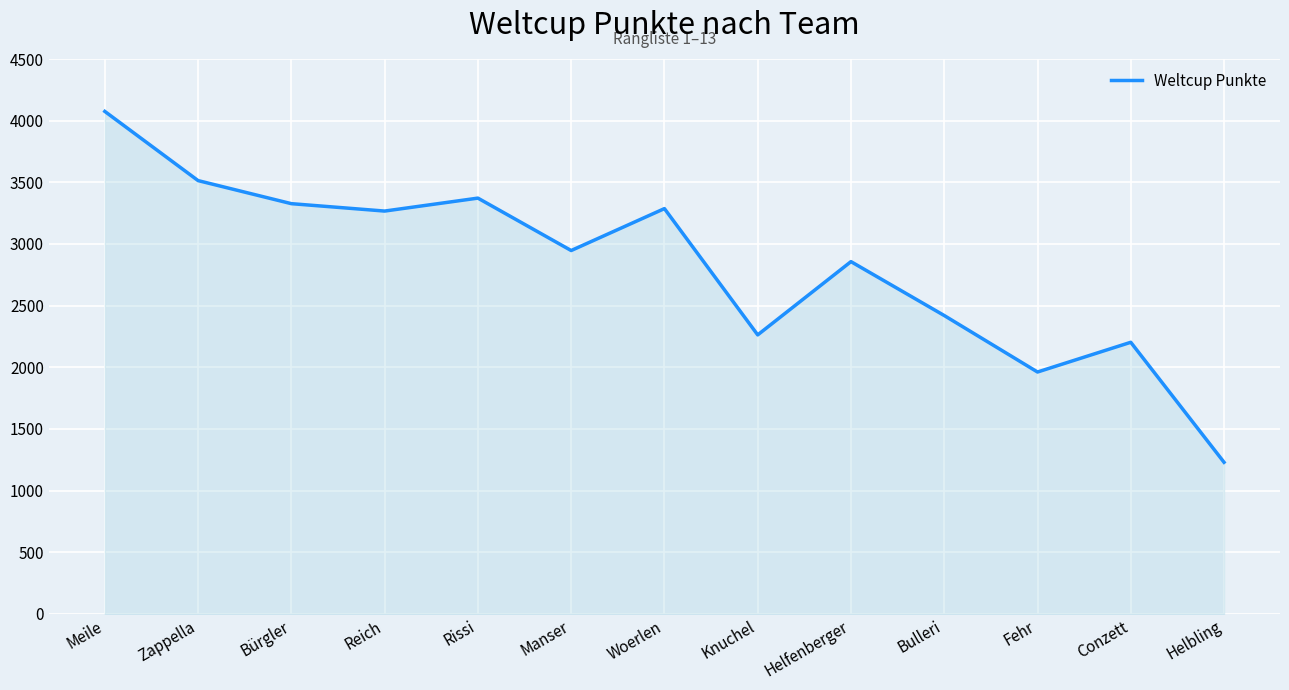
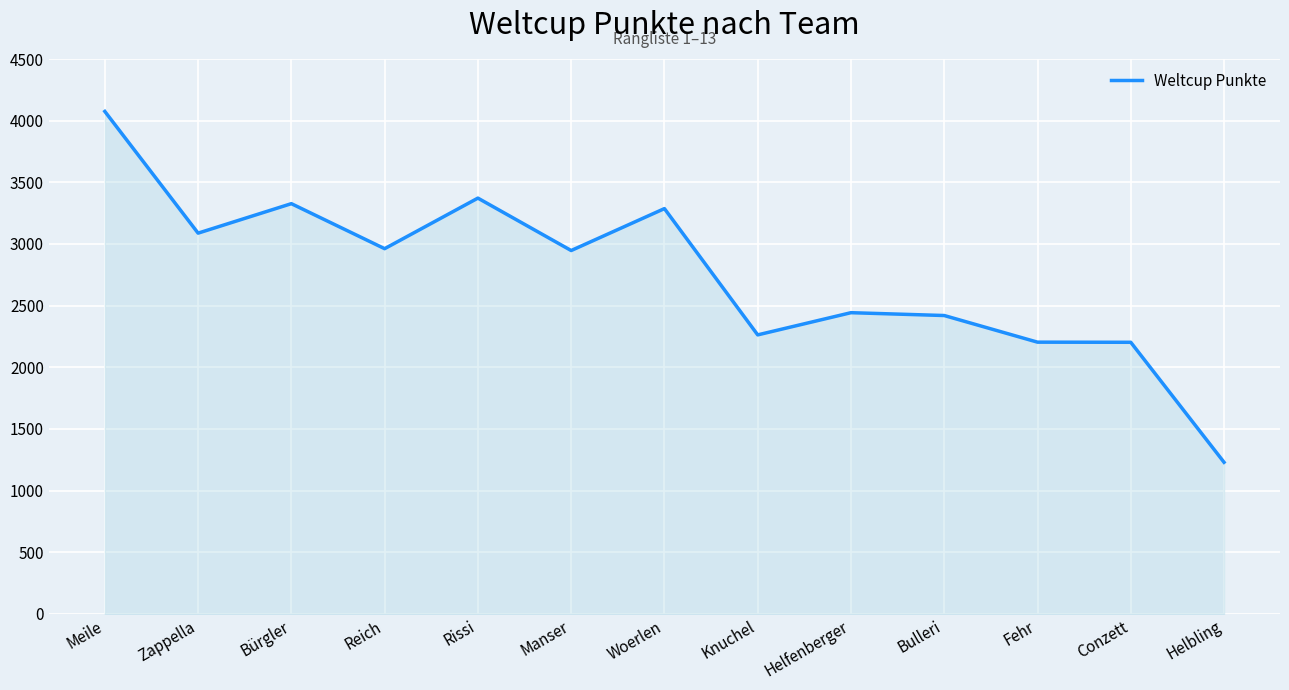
Zappella: 3510 -> 3090
Reich: 3270 -> 2960
Helfenberger: 2860 -> 2440
Fehr: 1960 -> 2200
